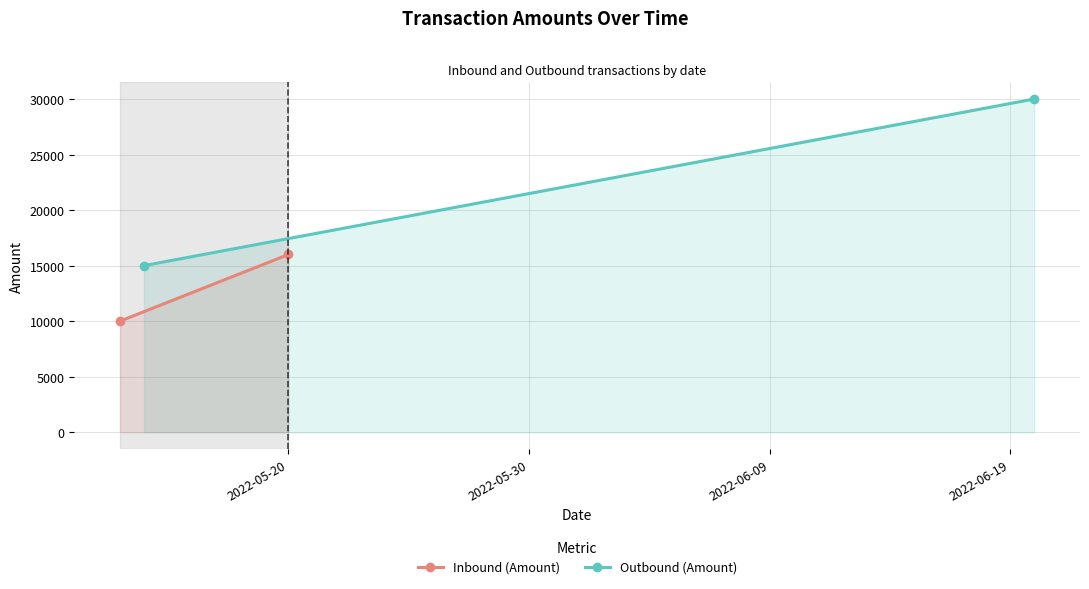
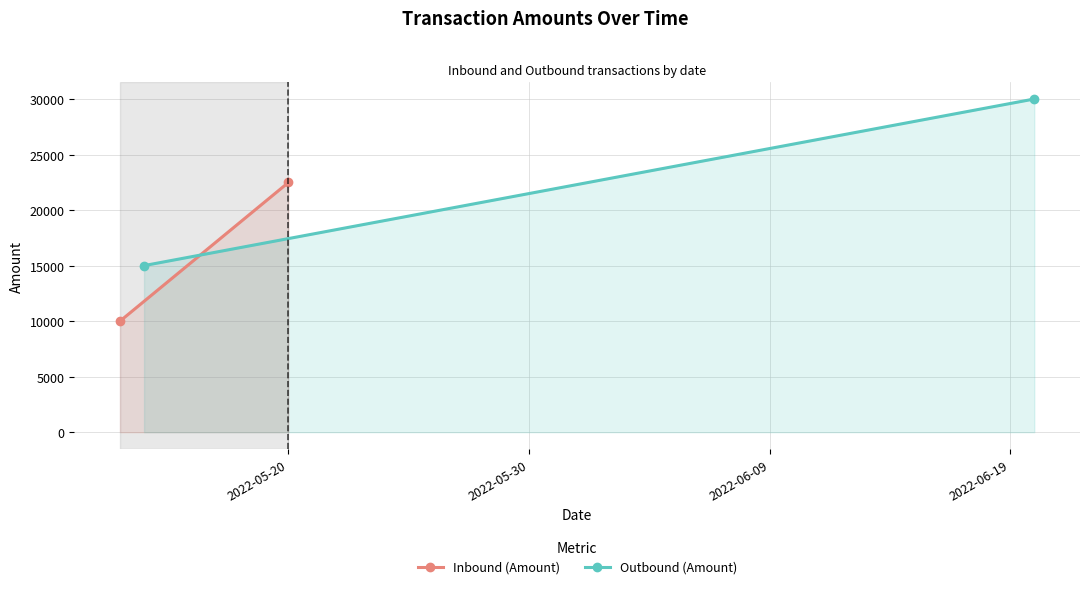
Inbound (Amount), 2022-05-20: 16000 -> 22500
